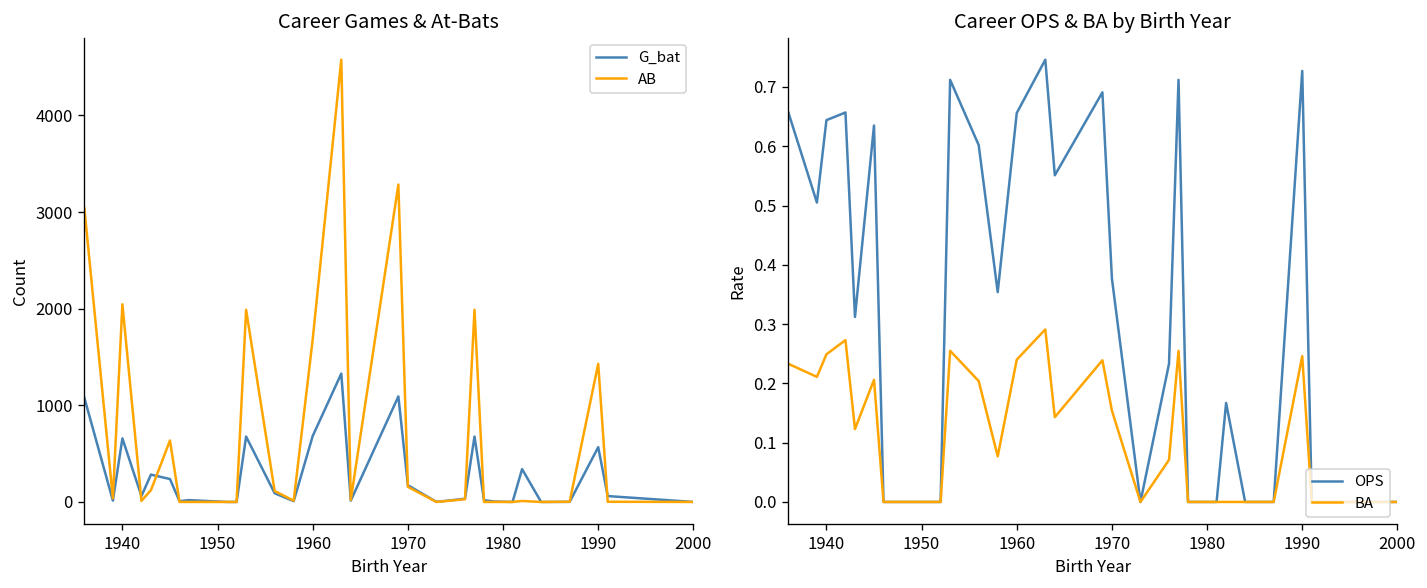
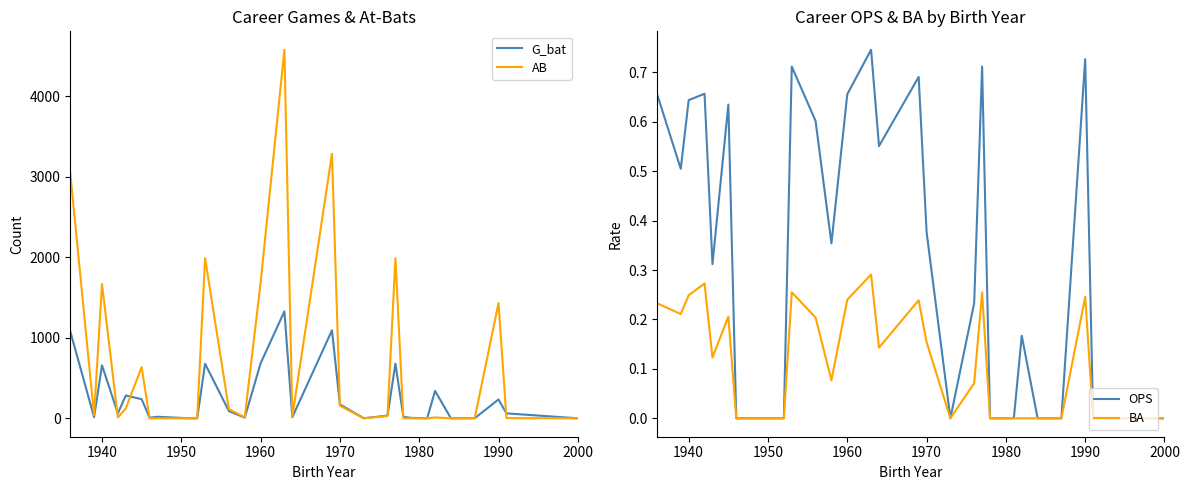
Career Games & At-Bats, AB, 1940: 2000 -> 1700
Career Games & At-Bats, G_bat, 1990: 600 -> 200
